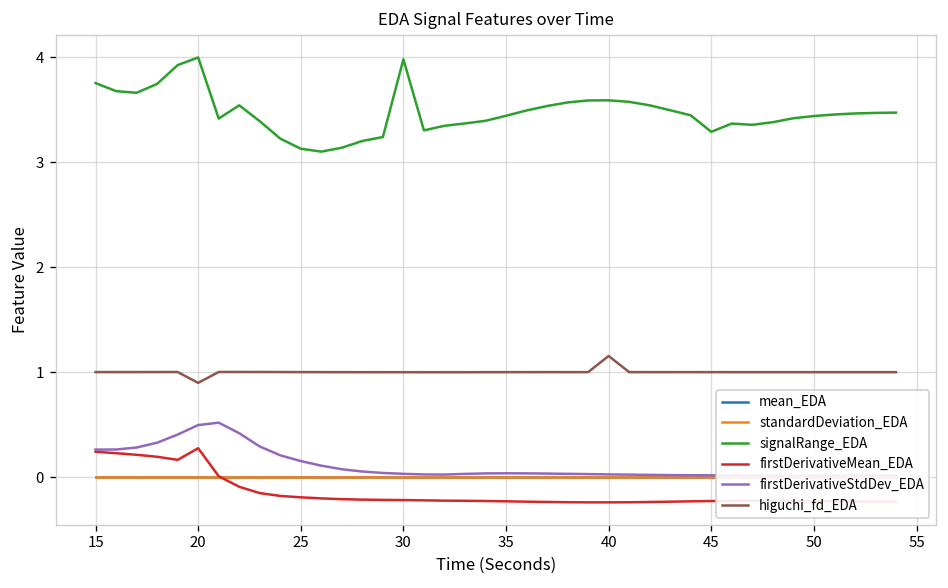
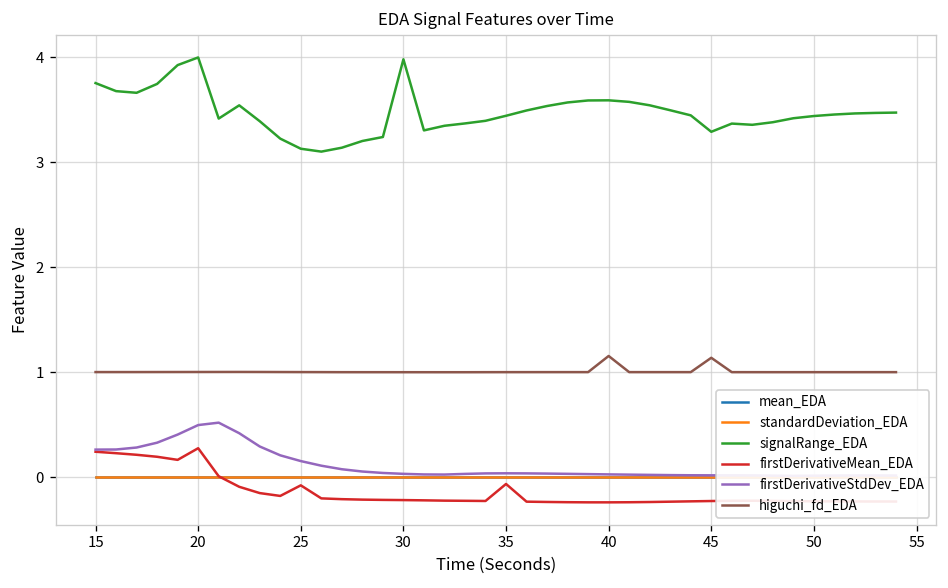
higuchi_fd_EDA, 20: 0.9 -> 1.0
firstDerivativeMean_EDA, 25: -0.2 -> -0.1
firstDerivativeMean_EDA, 35: -0.2 -> -0.1
higuchi_fd_EDA, 45: 1.0 -> 1.1
